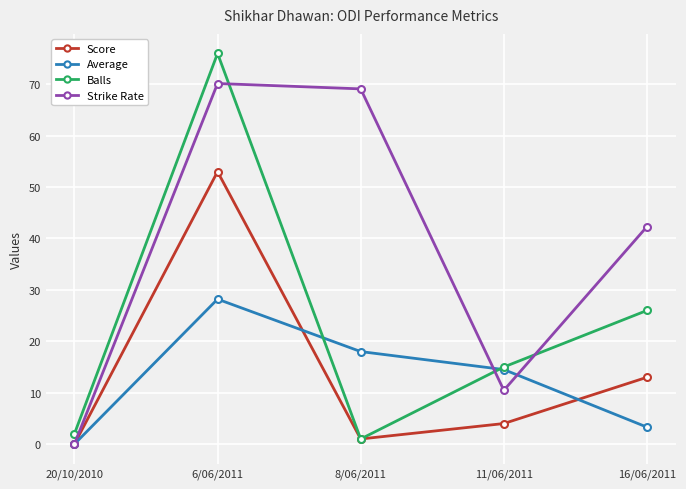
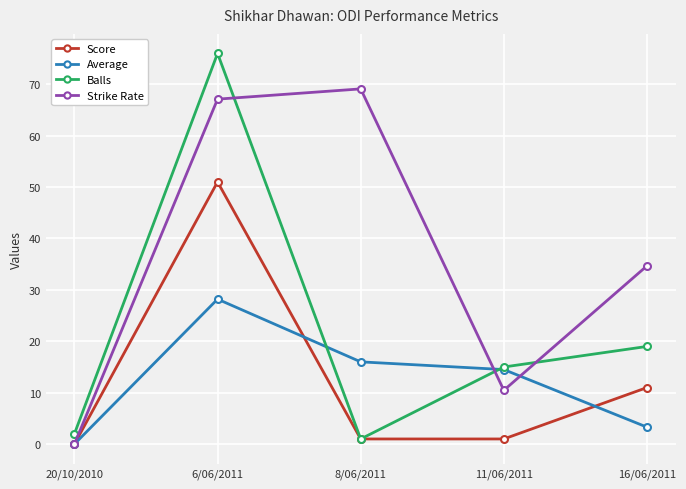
Score, 6/06/2011: 53 -> 51
Strike Rate, 6/06/2011: 70 -> 67
Average, 8/06/2011: 18 -> 16
Score, 11/06/2011: 4 -> 1
Score, 16/06/2011: 13 -> 11
Balls, 16/06/2011: 26 -> 19
Strike Rate, 16/06/2011: 42 -> 35
